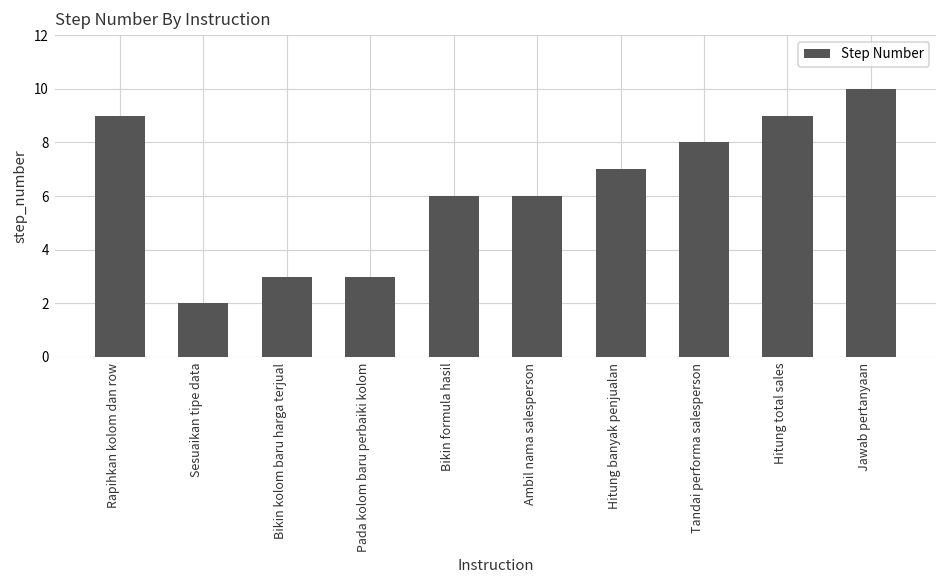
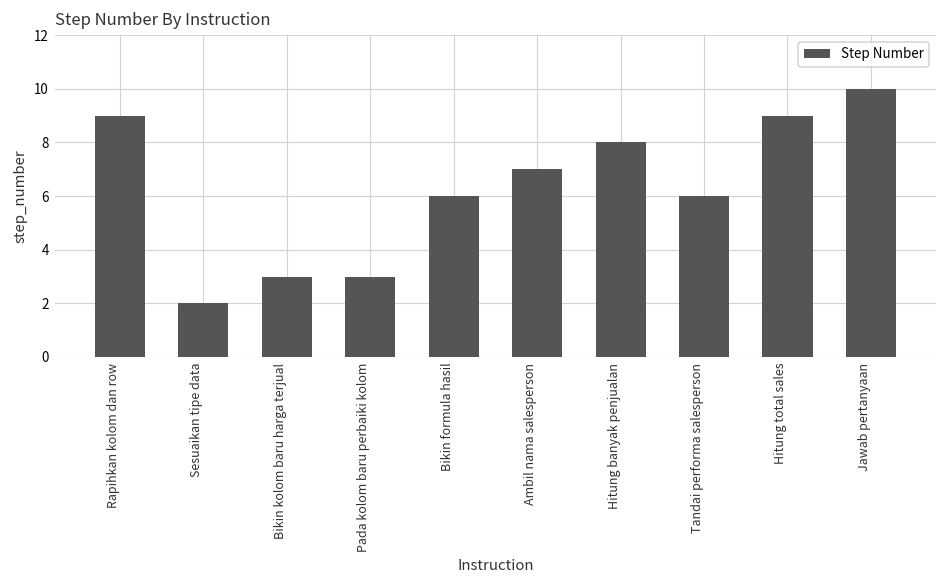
Ambil nama salesperson: 6 -> 7
Hitung banyak penjualan: 7 -> 8
Tandai performa salesperson: 8 -> 6
